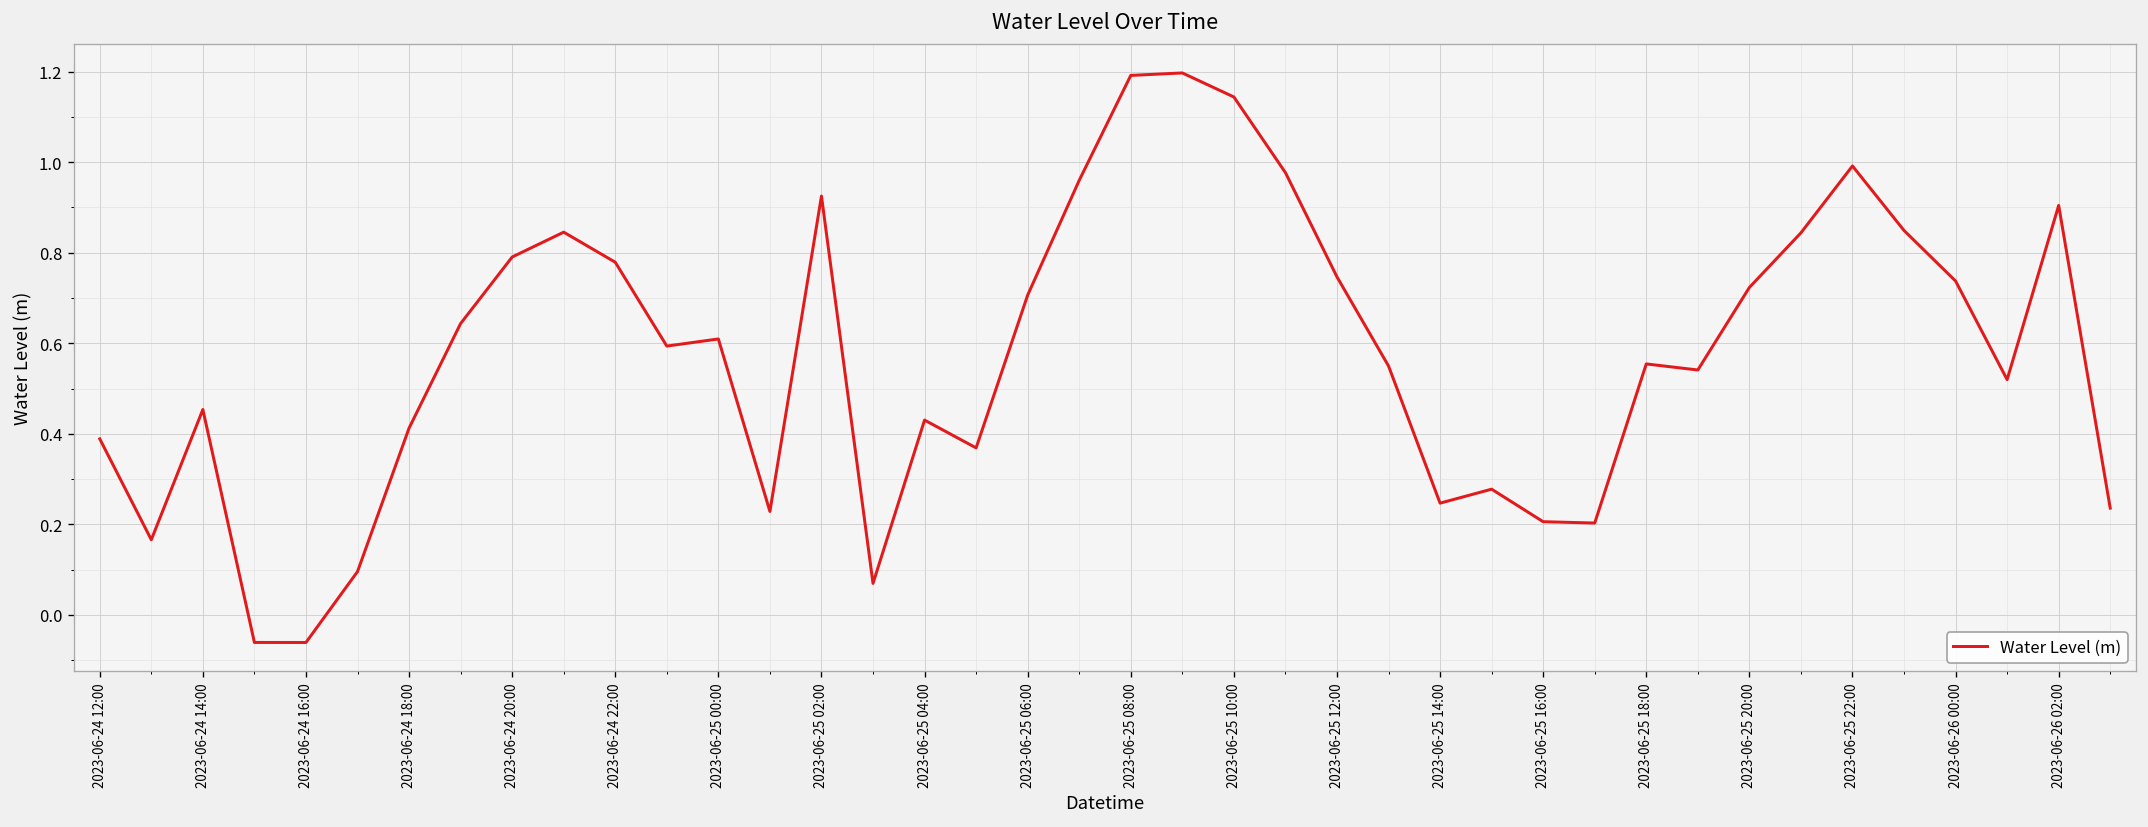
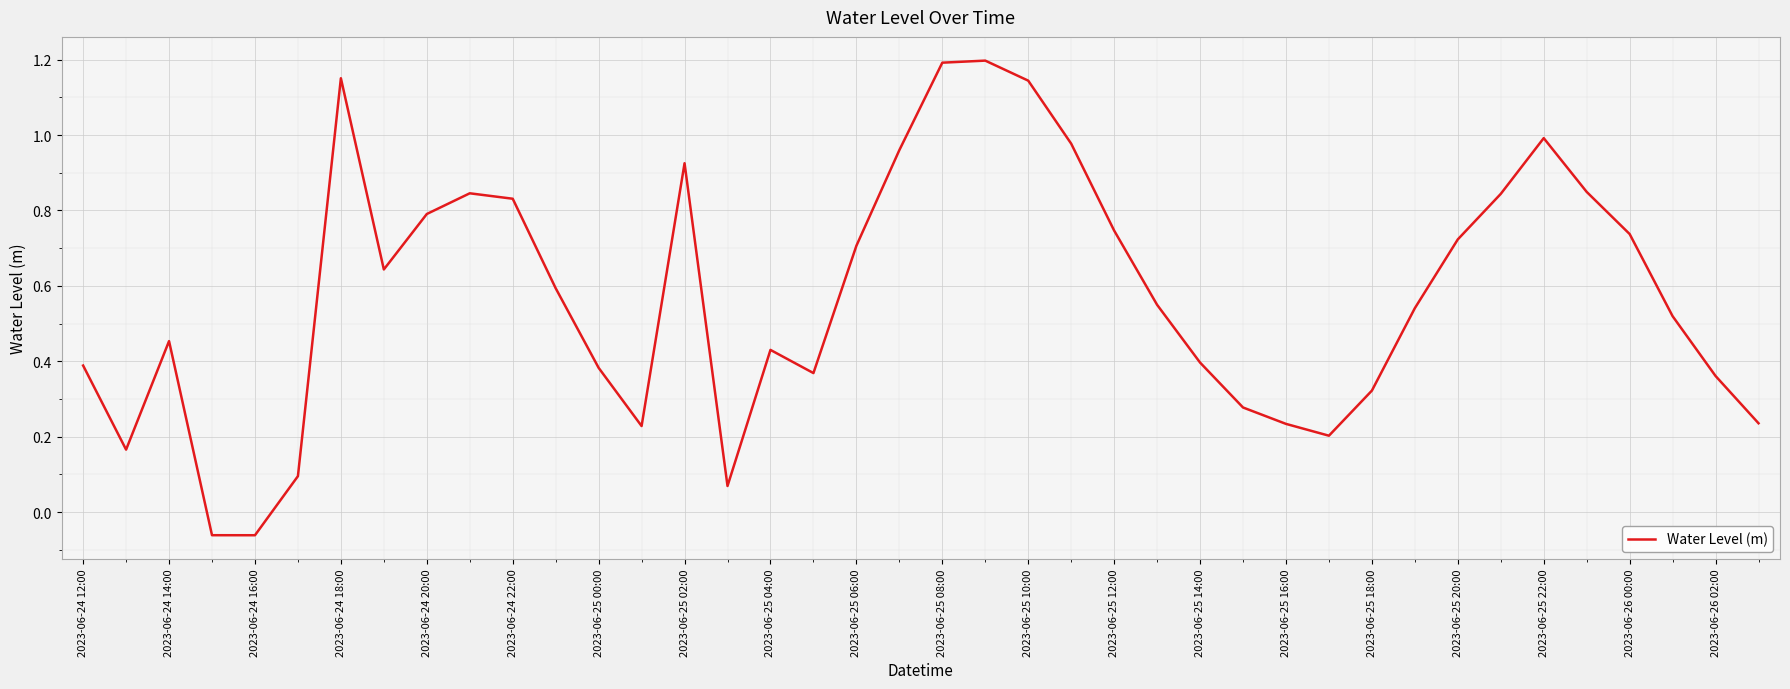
2023-06-24 18:00: 0.41 -> 1.15
2023-06-24 22:00: 0.78 -> 0.83
2023-06-25 00:00: 0.61 -> 0.38
2023-06-25 14:00: 0.25 -> 0.40
2023-06-25 16:00: 0.21 -> 0.23
2023-06-25 18:00: 0.55 -> 0.32
2023-06-26 02:00: 0.90 -> 0.36
